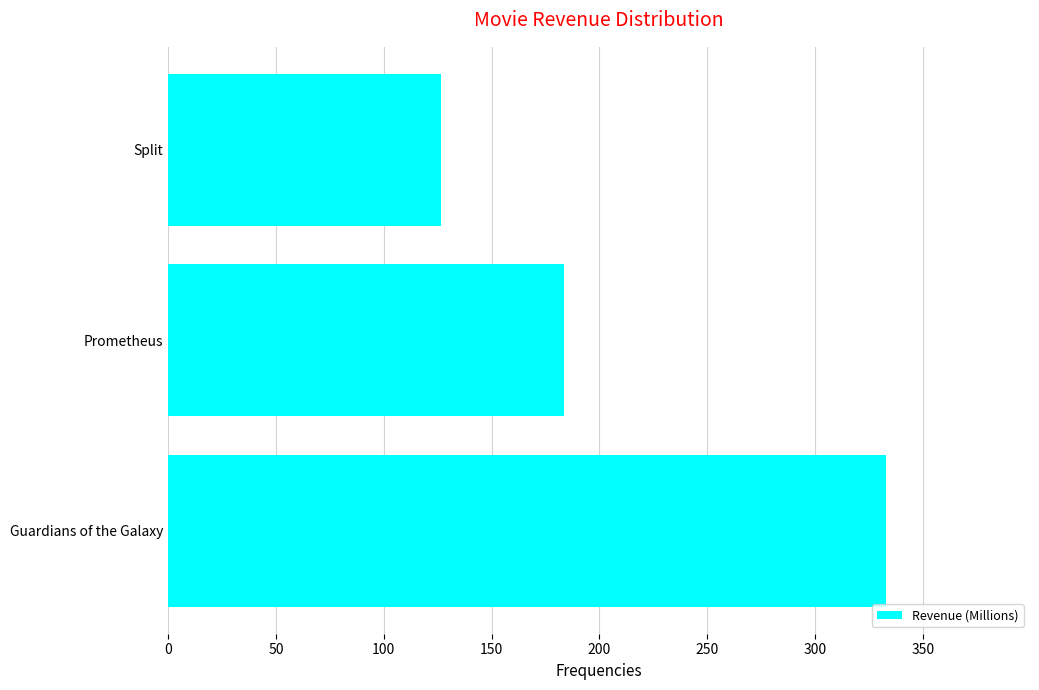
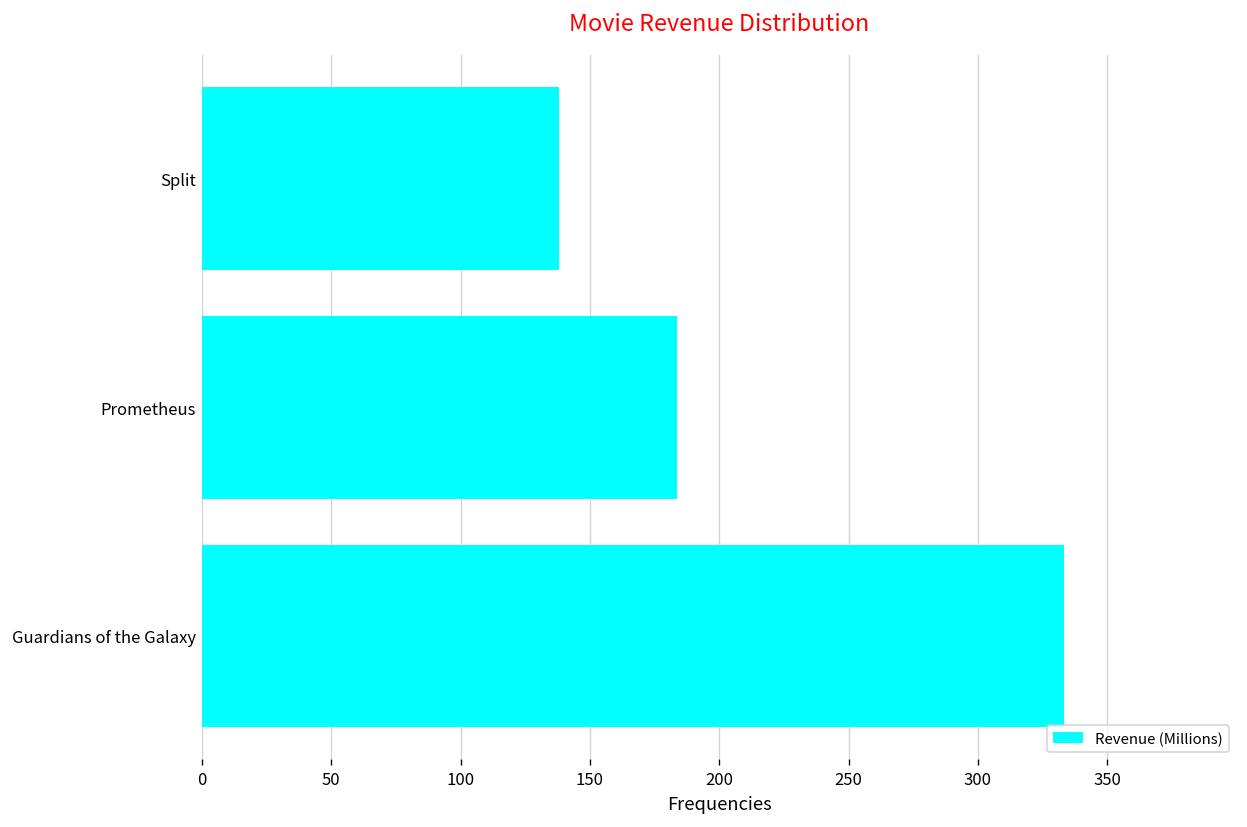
Split: 127 -> 138
